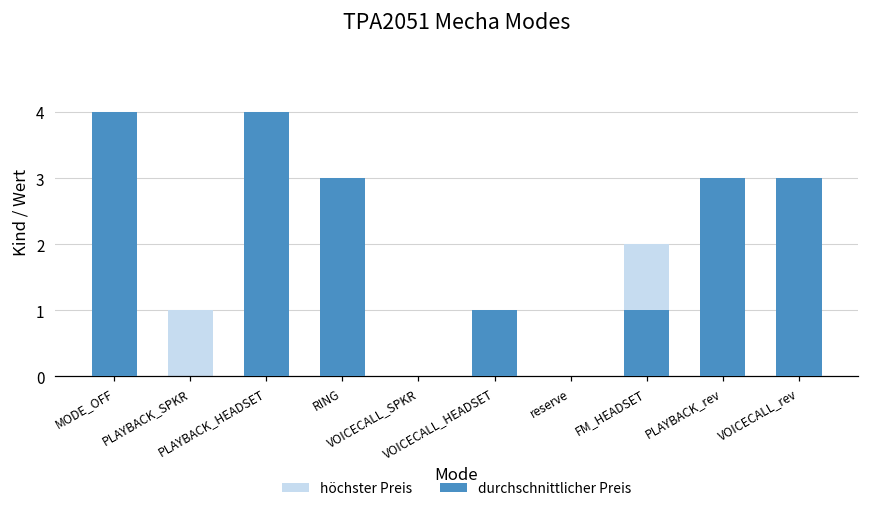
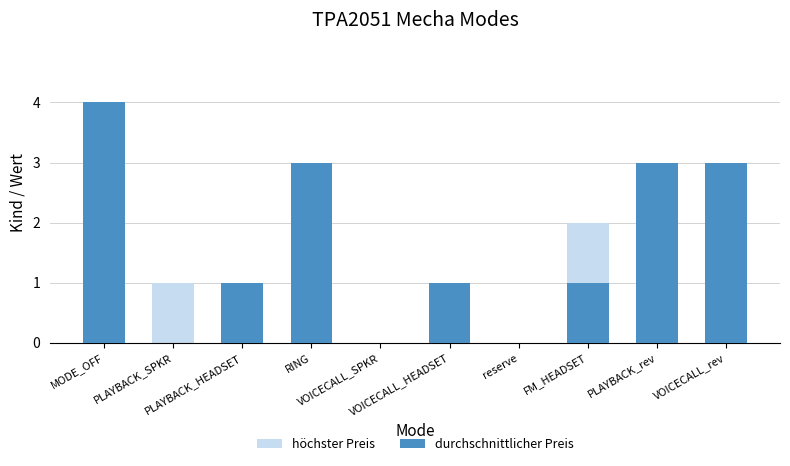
durchschnittlicher Preis, PLAYBACK_HEADSET: 4 -> 1
